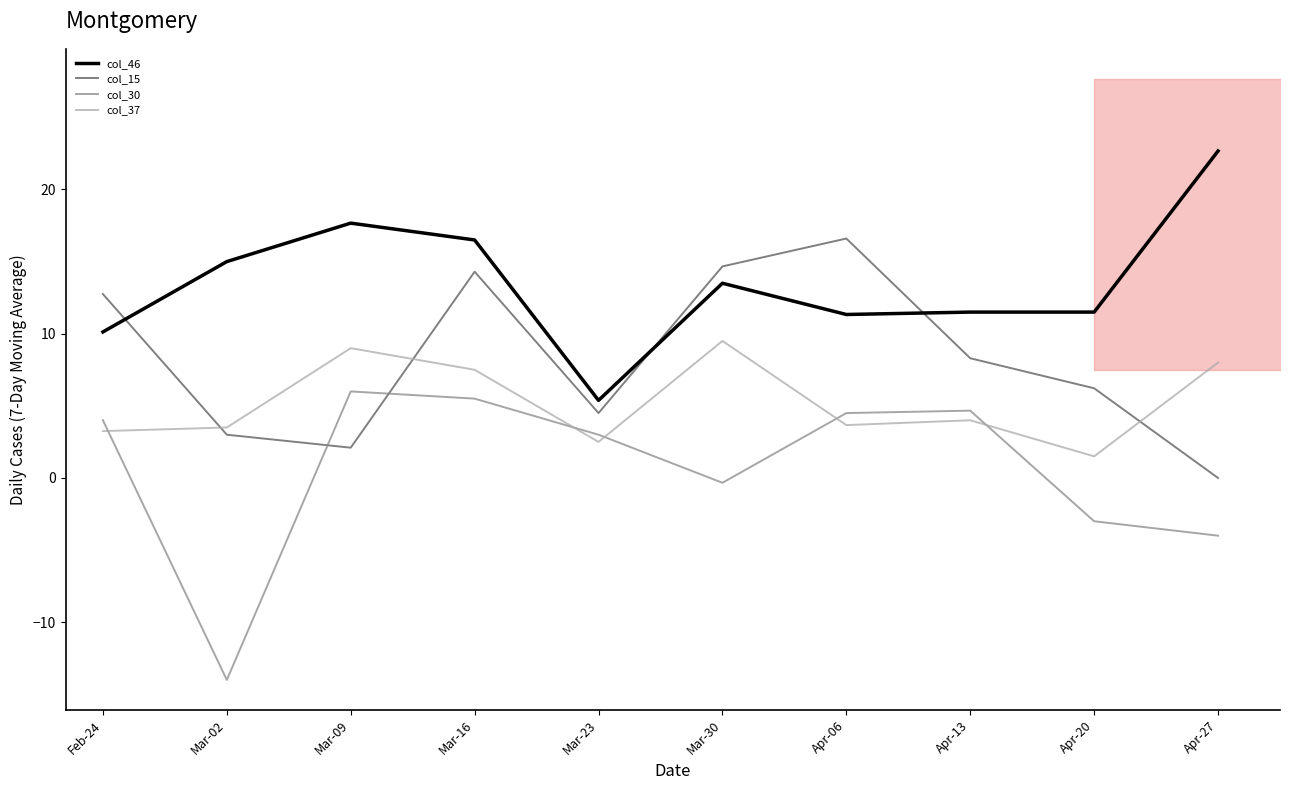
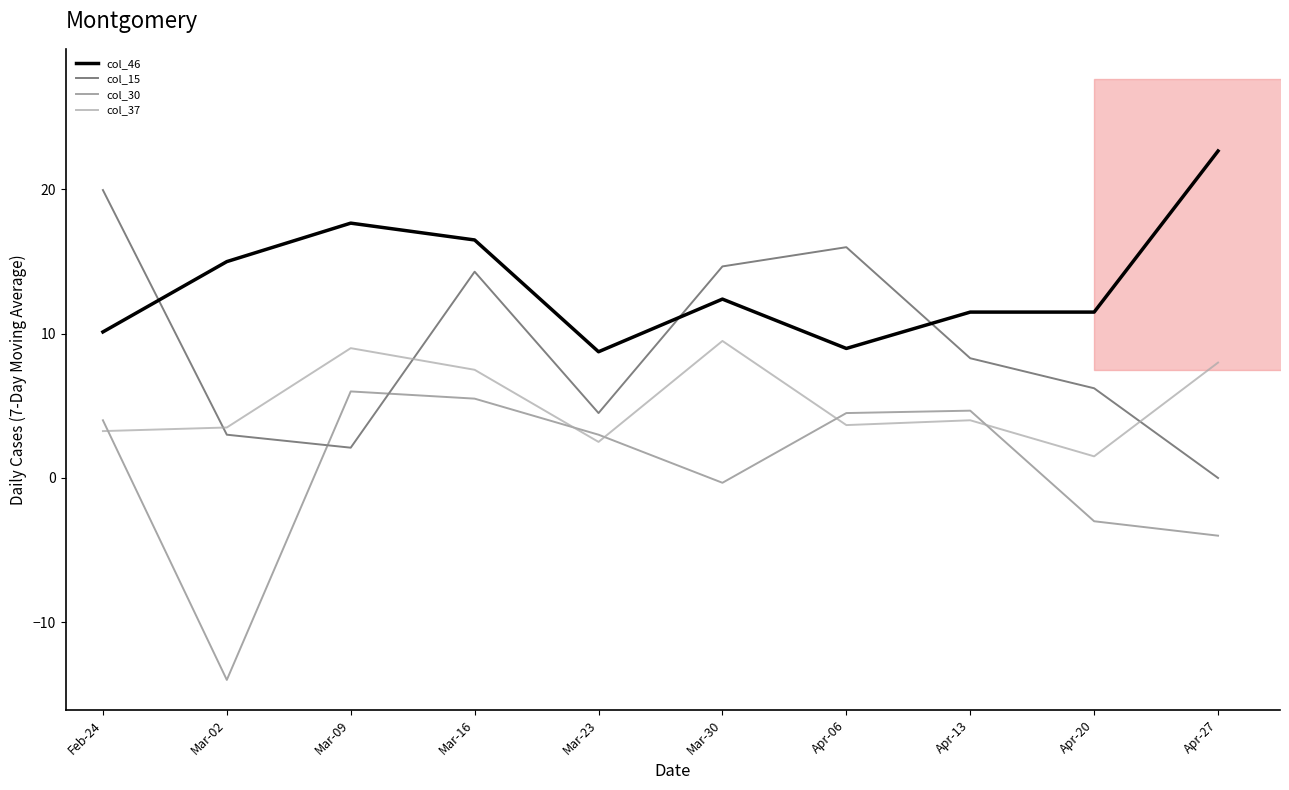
col_15, Feb-24: 12.8 -> 20.0
col_46, Mar-23: 5.4 -> 8.8
col_46, Mar-30: 13.5 -> 12.4
col_46, Apr-06: 11.3 -> 9.0
col_15, Apr-06: 16.6 -> 16.0
